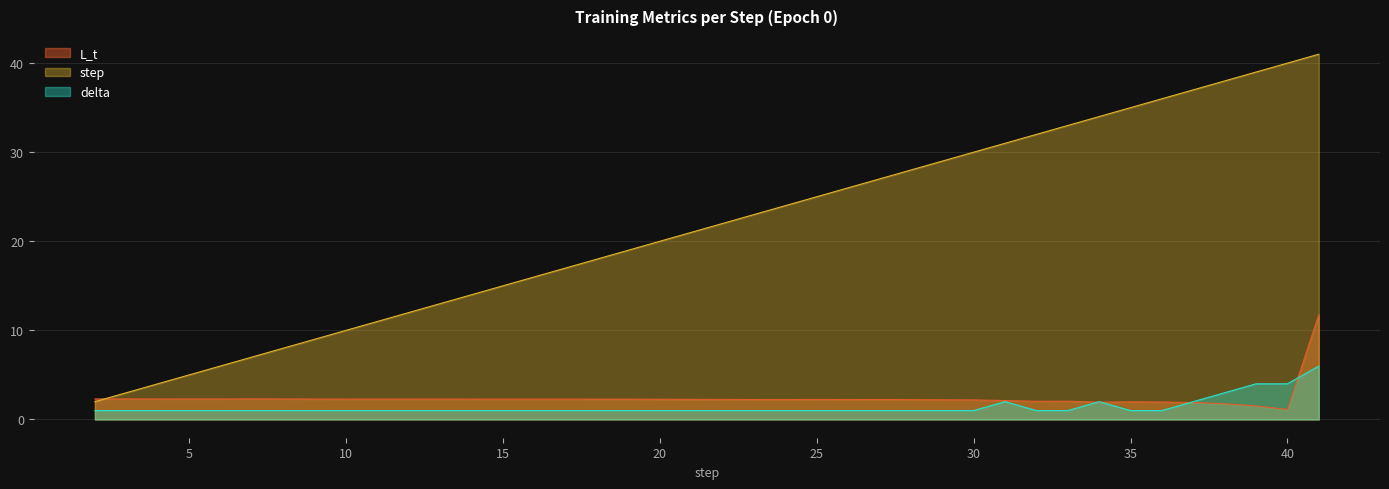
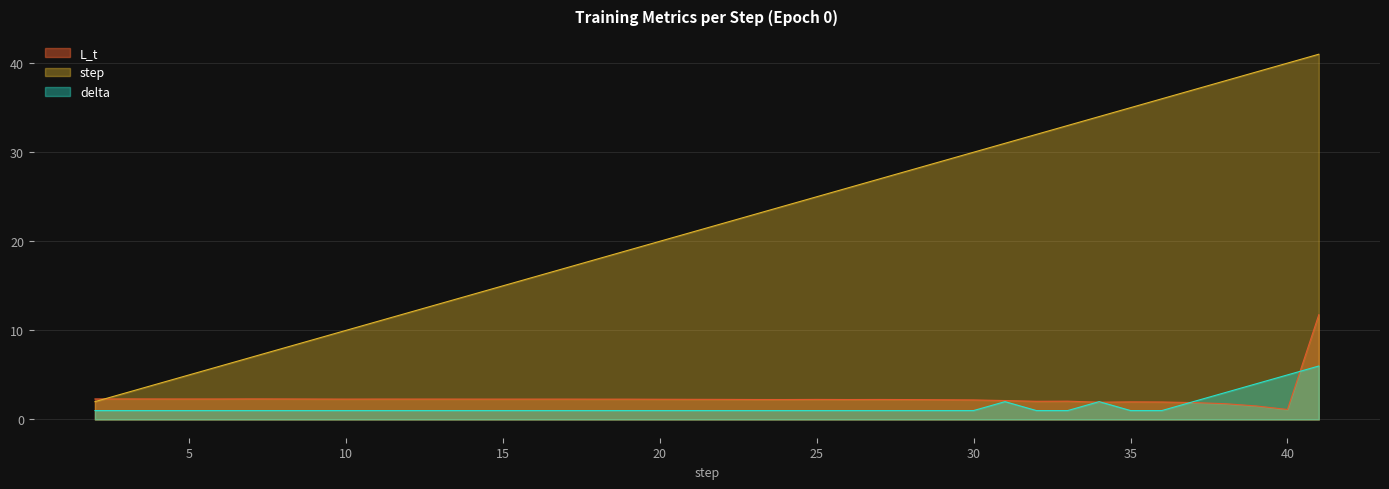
delta, 40: 4 -> 5
